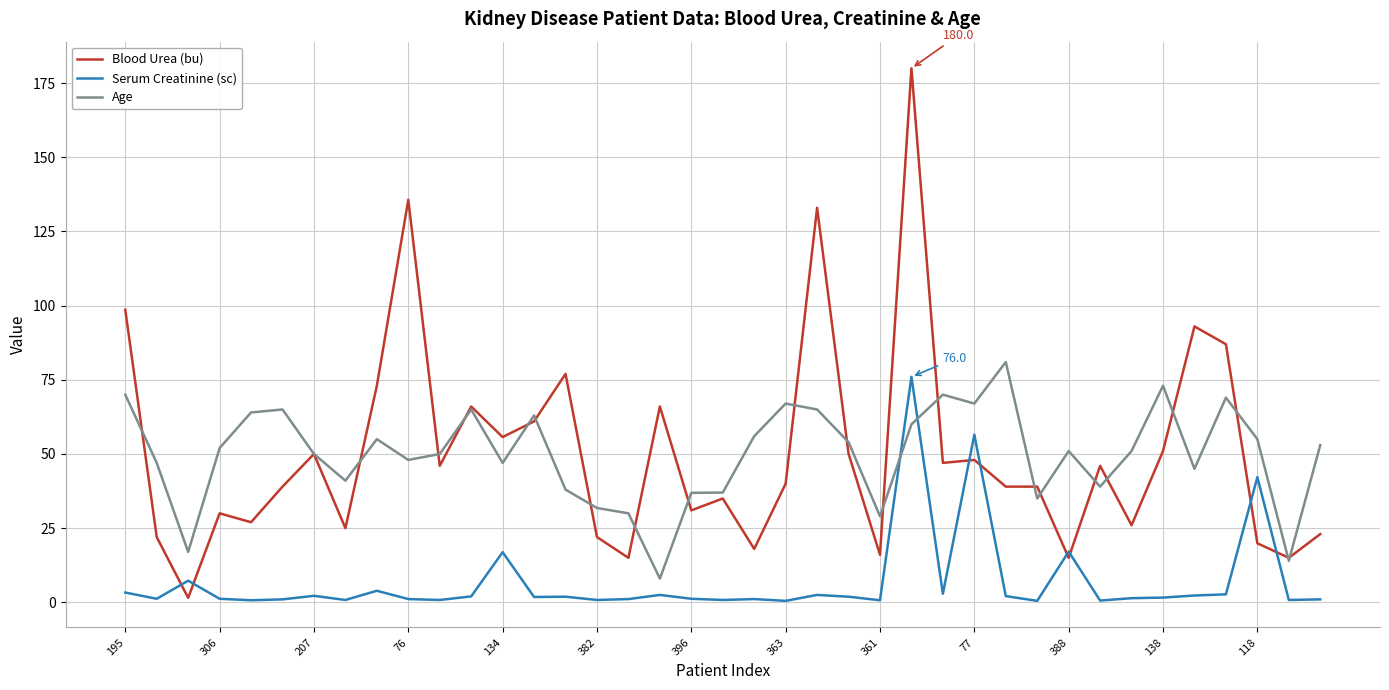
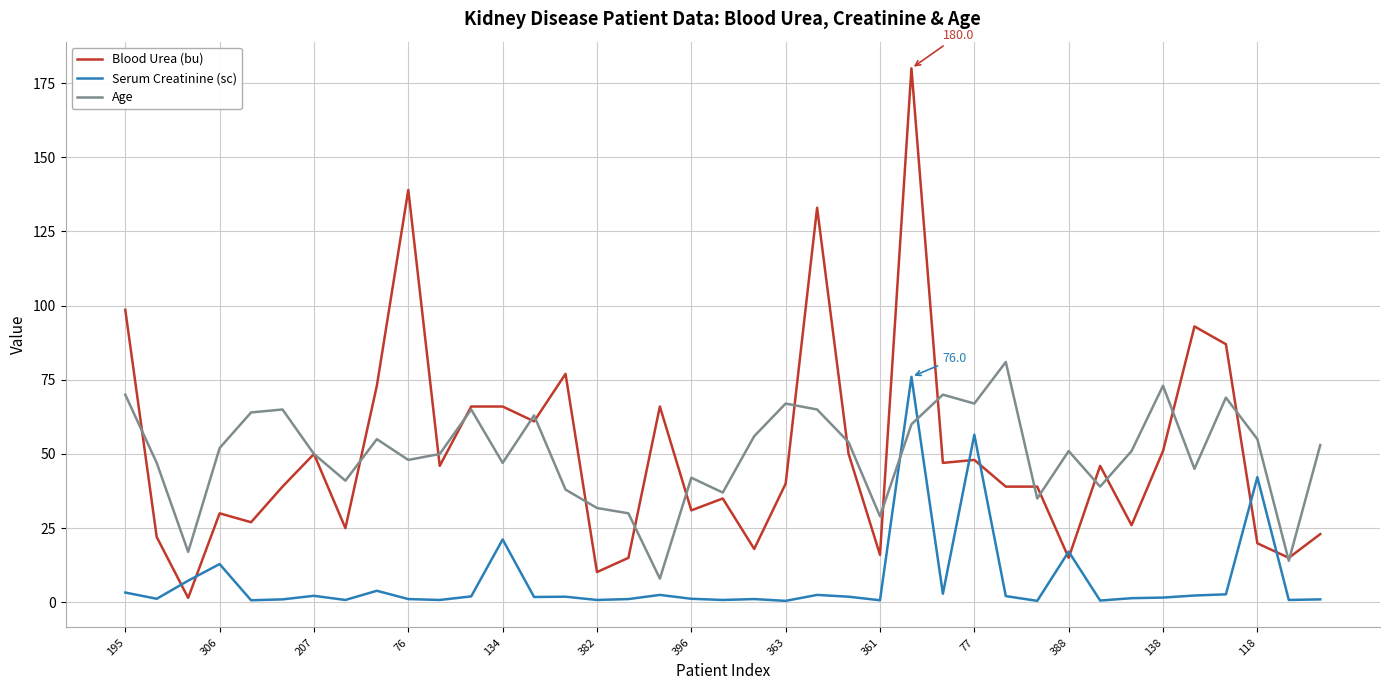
Serum Creatinine (sc), 306: 1 -> 13
Blood Urea (bu), 76: 136 -> 139
Blood Urea (bu), 134: 56 -> 66
Serum Creatinine (sc), 134: 17 -> 21
Blood Urea (bu), 382: 22 -> 10
Age, 396: 37 -> 42
